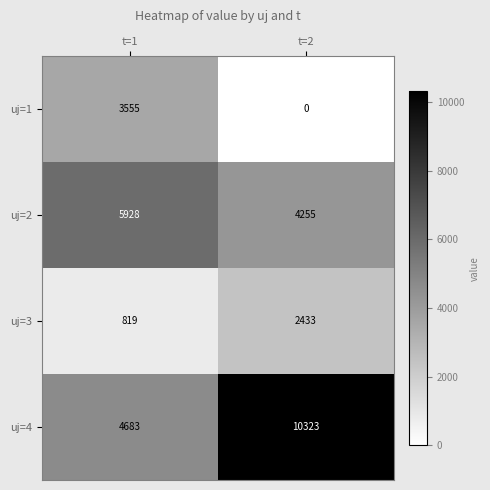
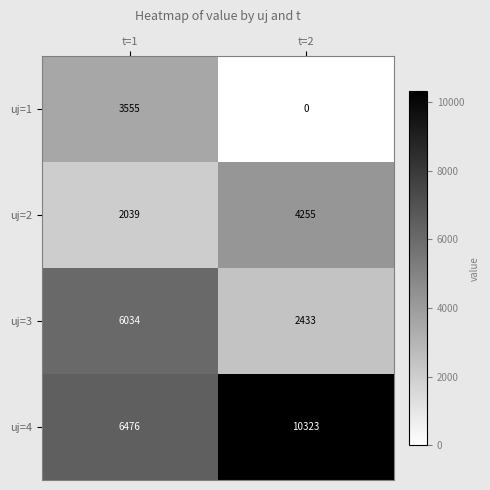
uj=2, t=1: 5928 -> 2039
uj=3, t=1: 819 -> 6034
uj=4, t=1: 4683 -> 6476
